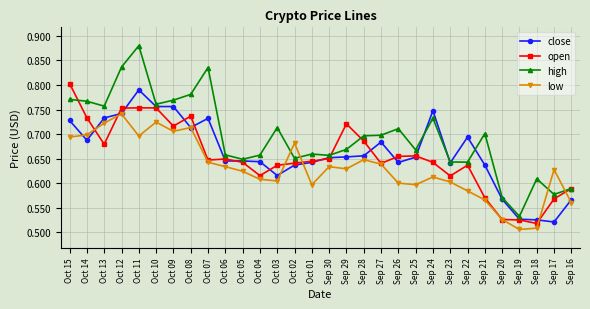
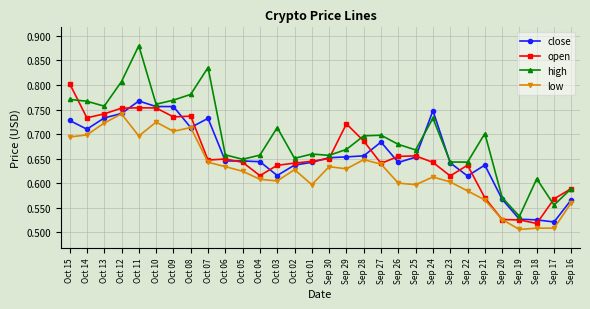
close, Oct 14: 0.69 -> 0.71
open, Oct 13: 0.68 -> 0.74
high, Oct 12: 0.84 -> 0.81
close, Oct 11: 0.79 -> 0.77
open, Oct 09: 0.72 -> 0.74
low, Oct 02: 0.68 -> 0.63
high, Sep 26: 0.71 -> 0.68
close, Sep 22: 0.69 -> 0.61
high, Sep 17: 0.58 -> 0.56
low, Sep 17: 0.63 -> 0.51
